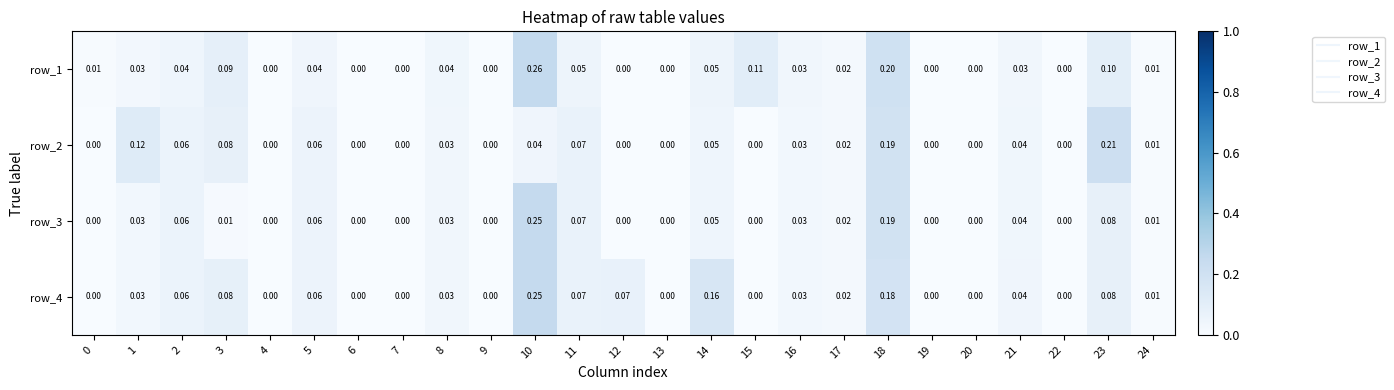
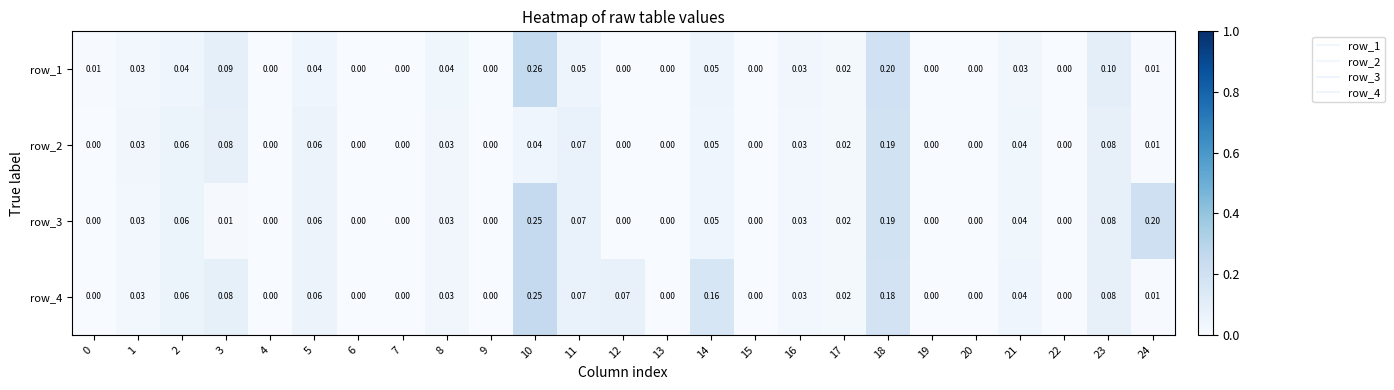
row_1, 15: 0.11 -> 0.00
row_2, 1: 0.12 -> 0.03
row_2, 23: 0.21 -> 0.08
row_3, 24: 0.01 -> 0.20
